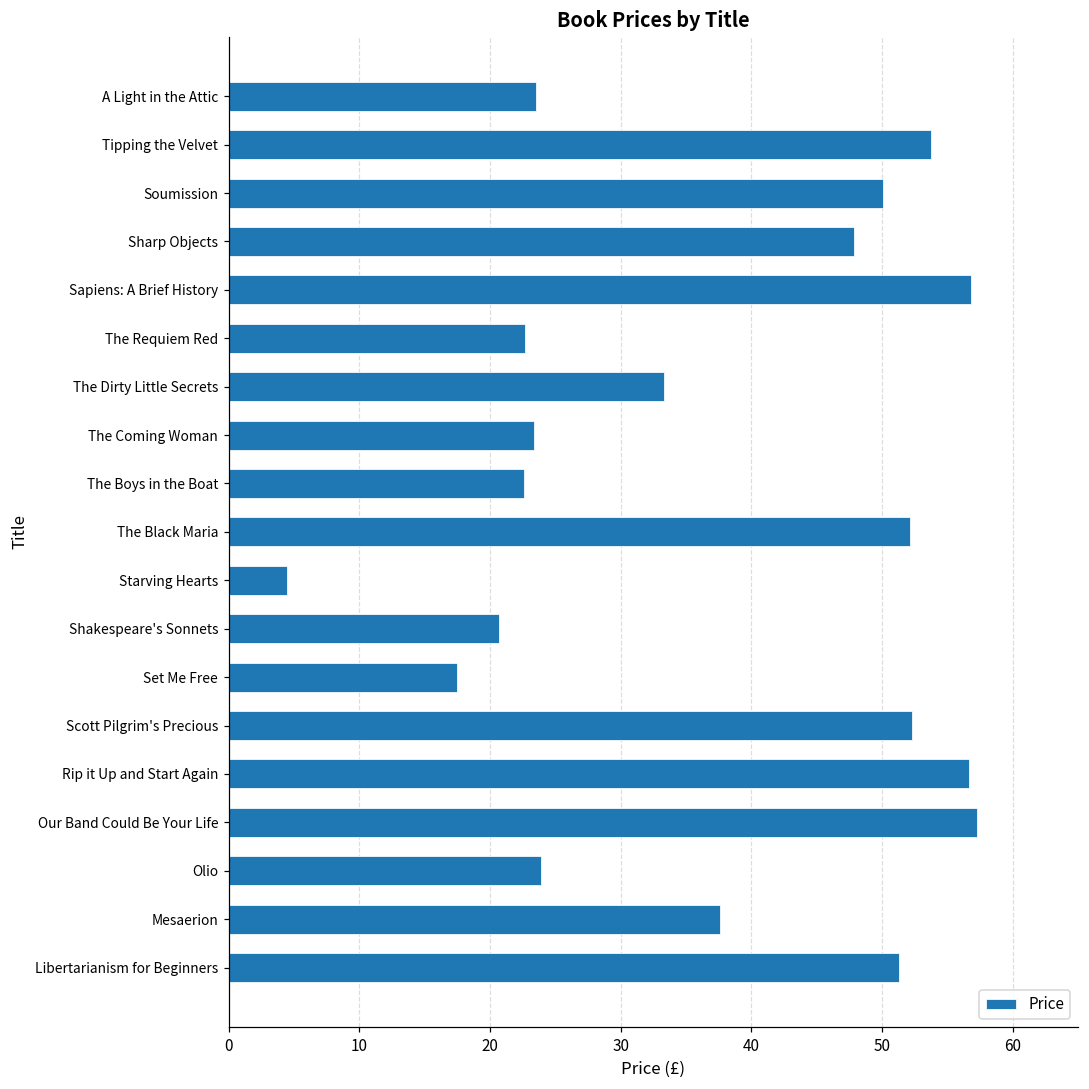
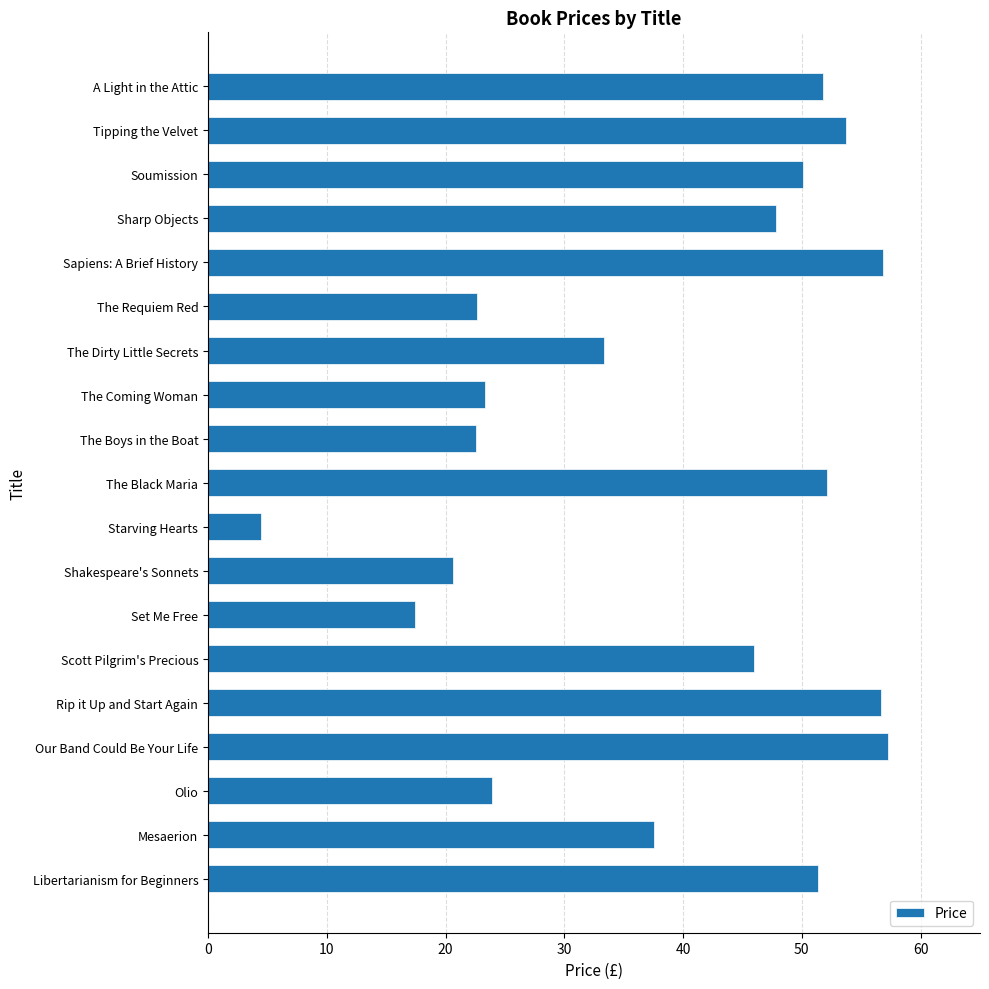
A Light in the Attic: 23.5 -> 51.8
Scott Pilgrim's Precious: 52.3 -> 45.9
